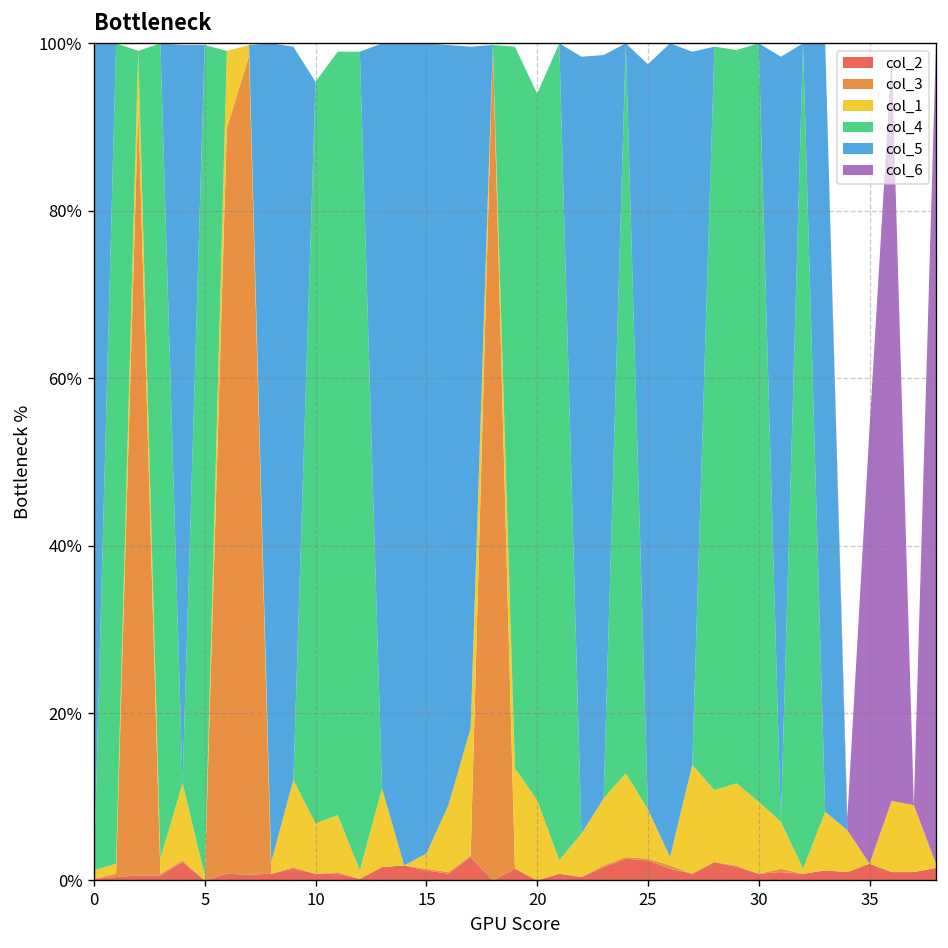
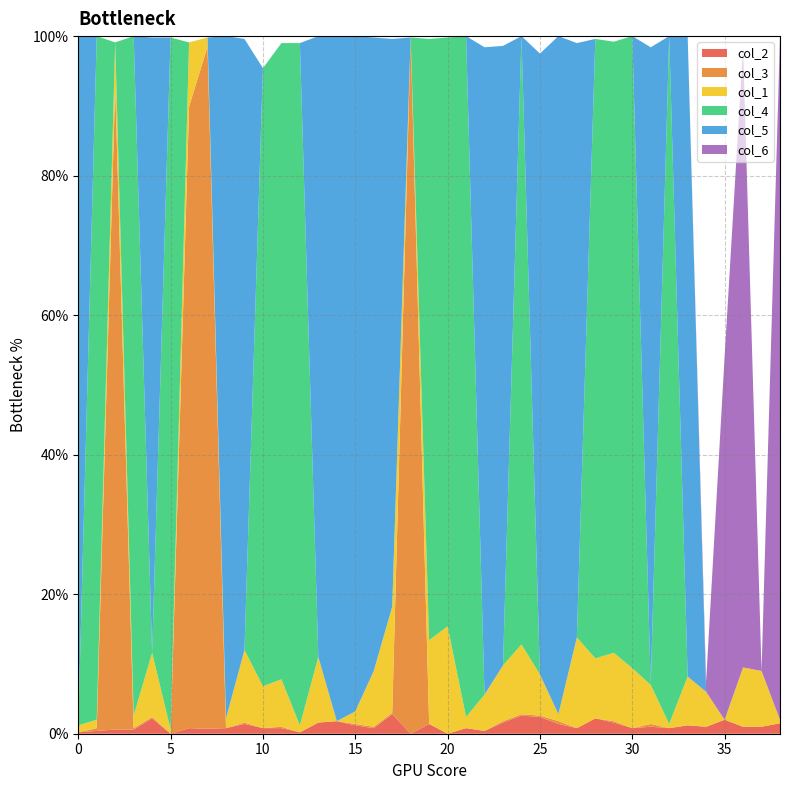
col_1, 20: 10% -> 15%
